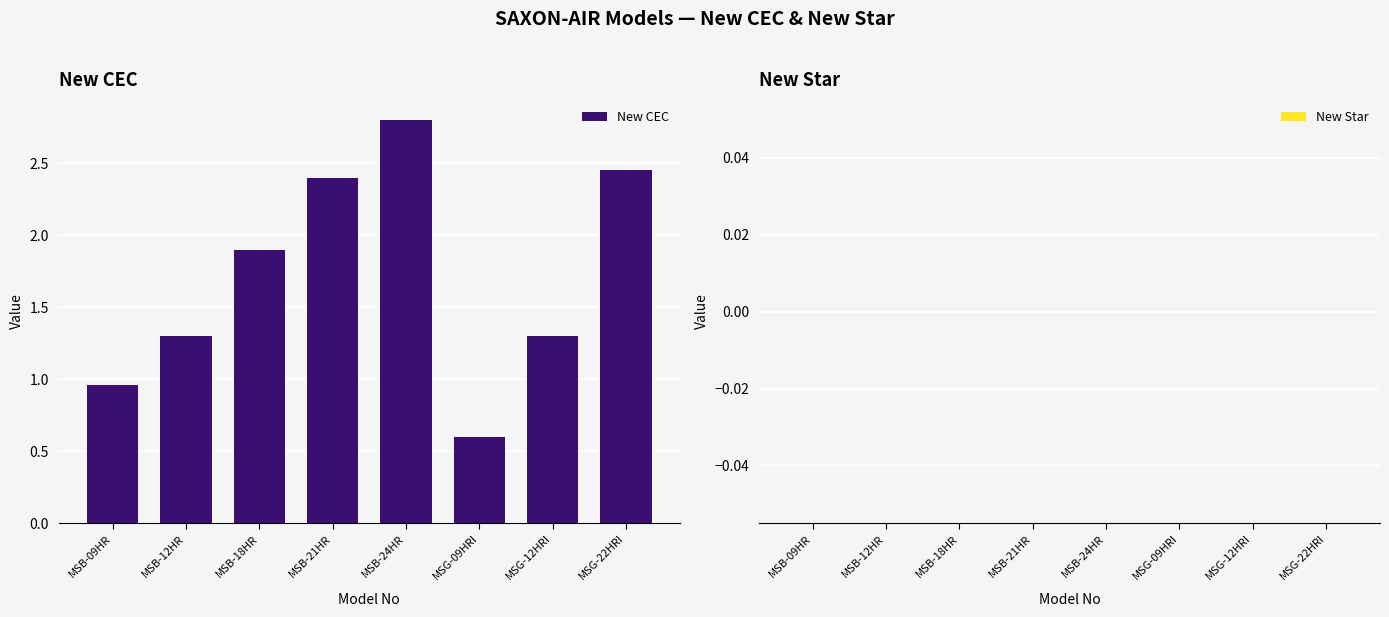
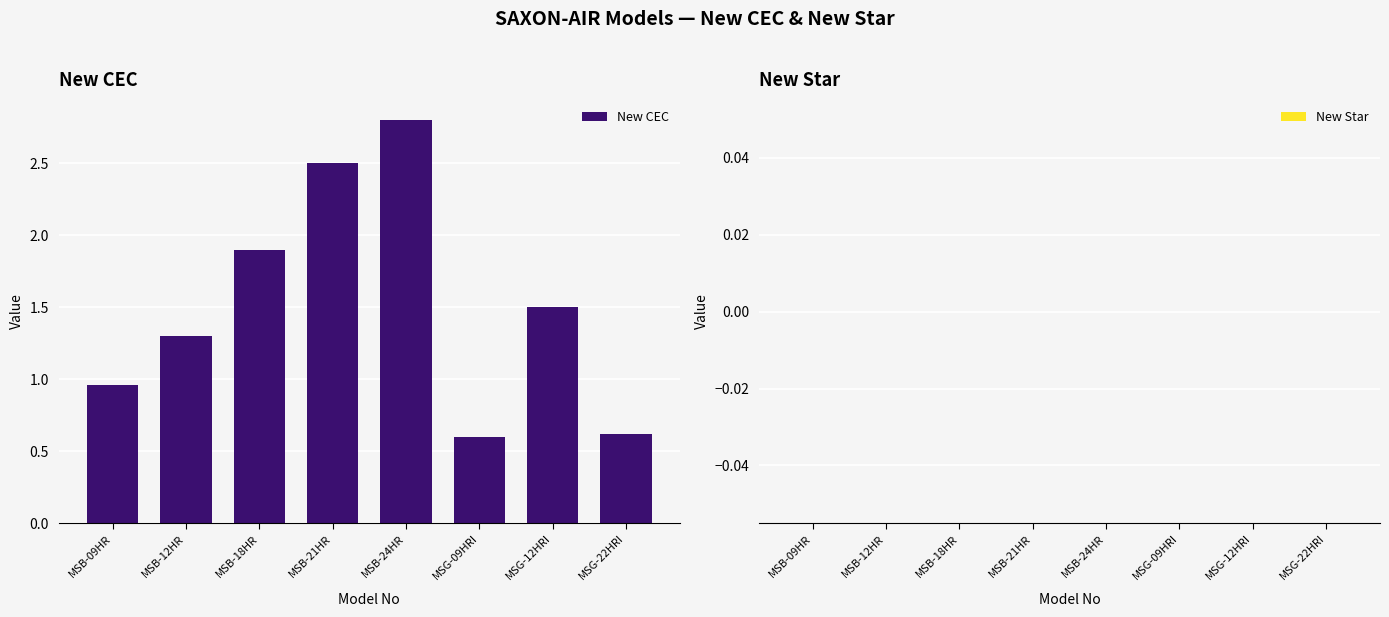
New CEC, MSB-21HR: 2.4 -> 2.5
New CEC, MSG-12HRI: 1.3 -> 1.5
New CEC, MSG-22HRI: 2.45 -> 0.62
